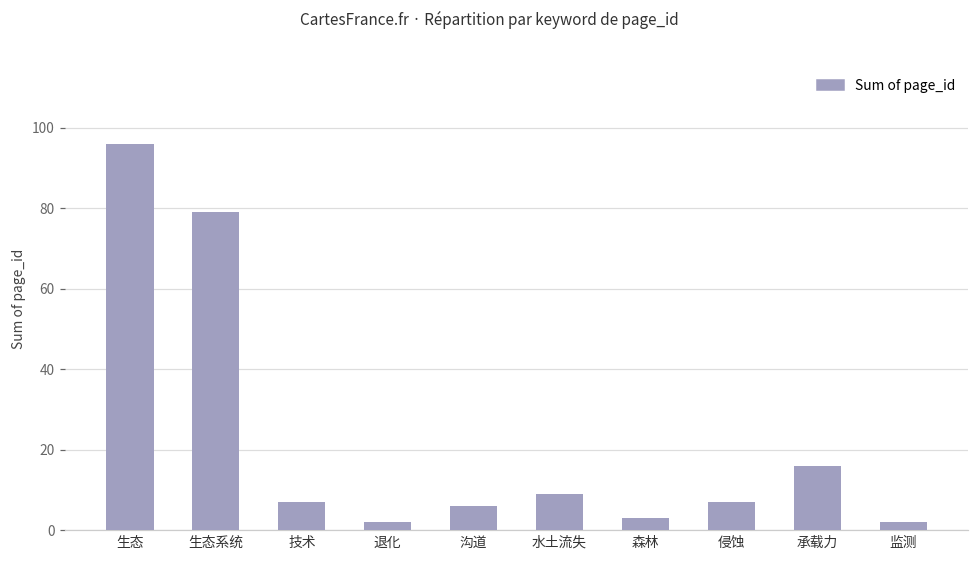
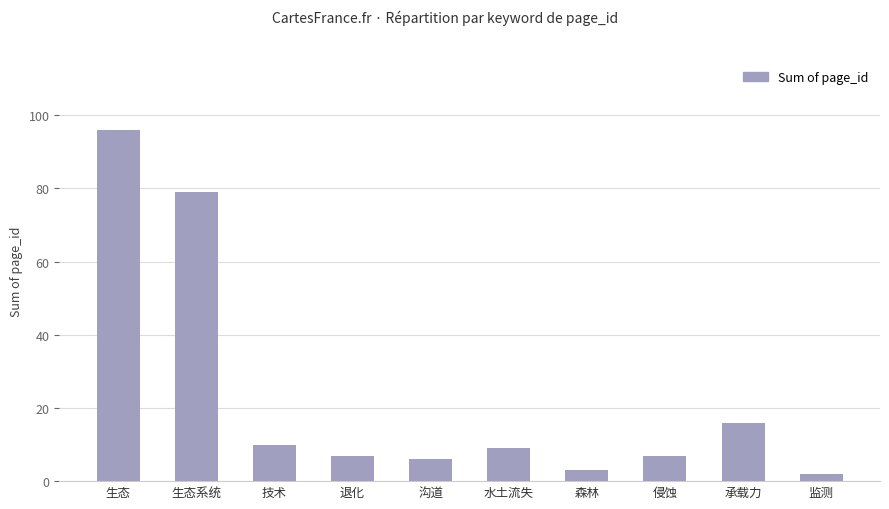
技术: 7 -> 10
退化: 2 -> 7
